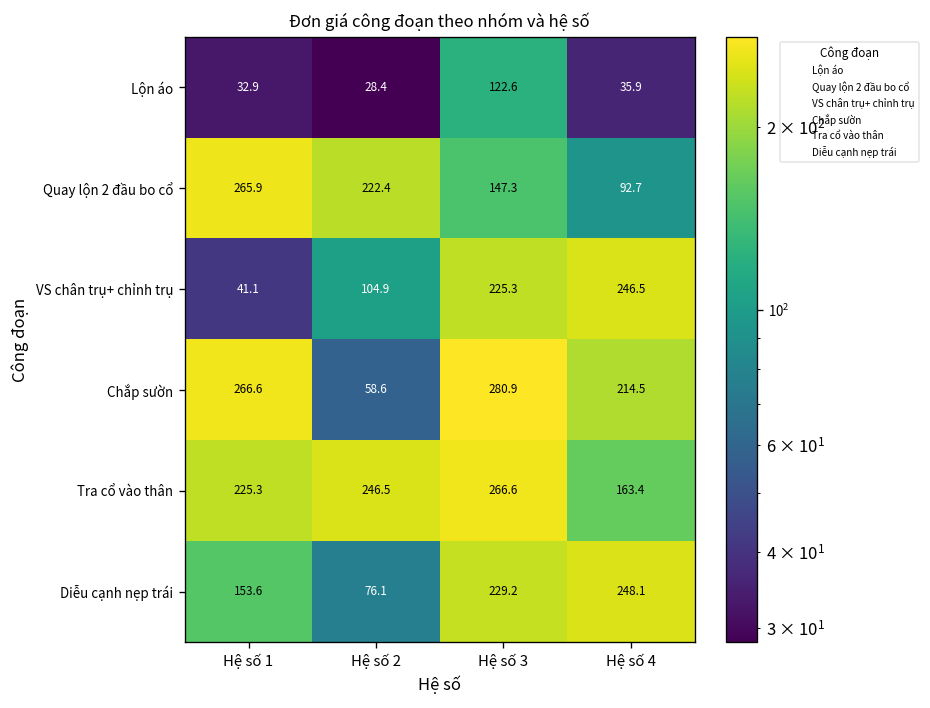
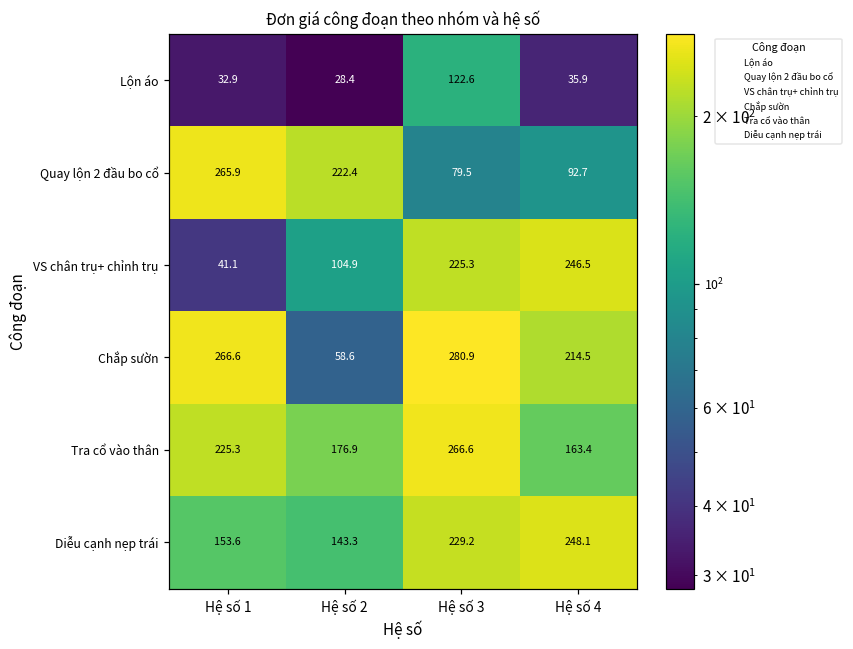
Quay lộn 2 đầu bo cổ, Hệ số 3: 147.3 -> 79.5
Tra cổ vào thân, Hệ số 2: 246.5 -> 176.9
Diễu cạnh nẹp trái, Hệ số 2: 76.1 -> 143.3
